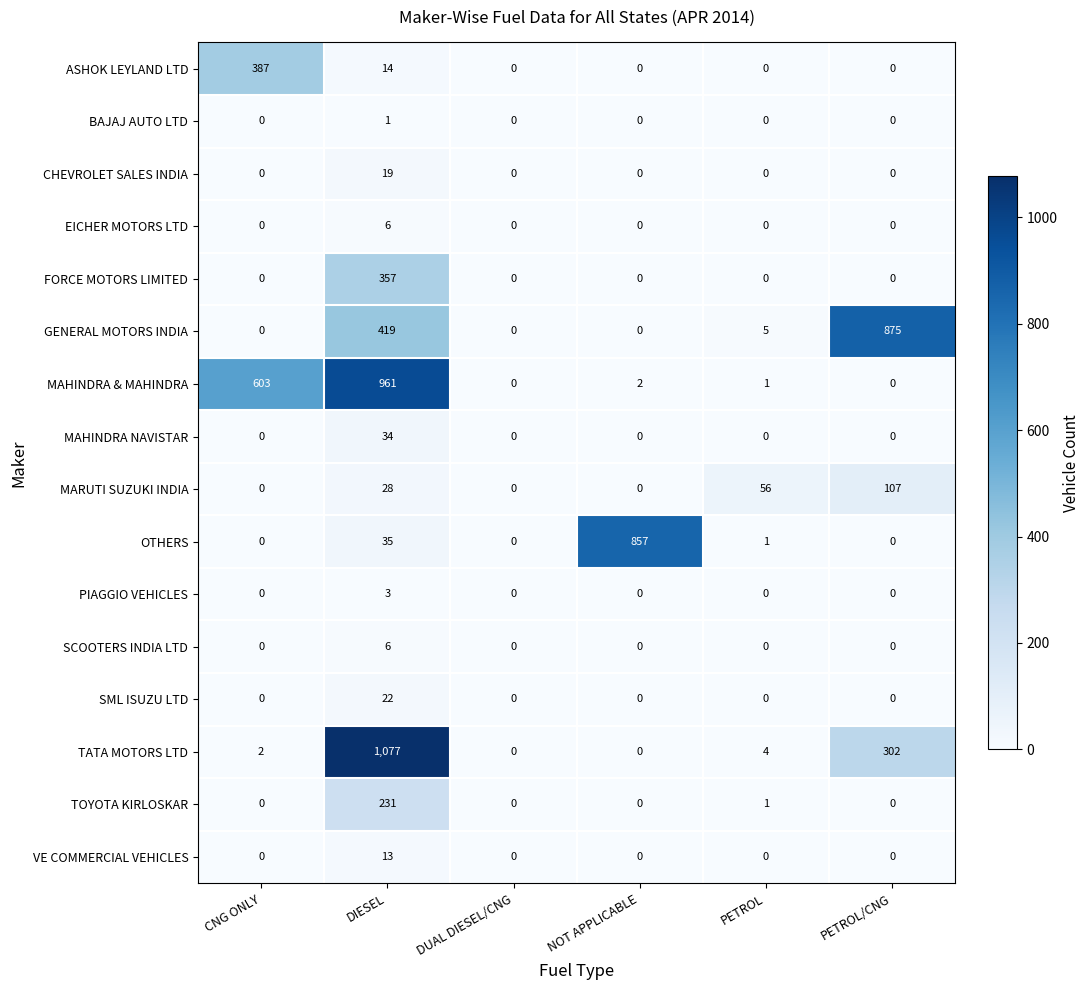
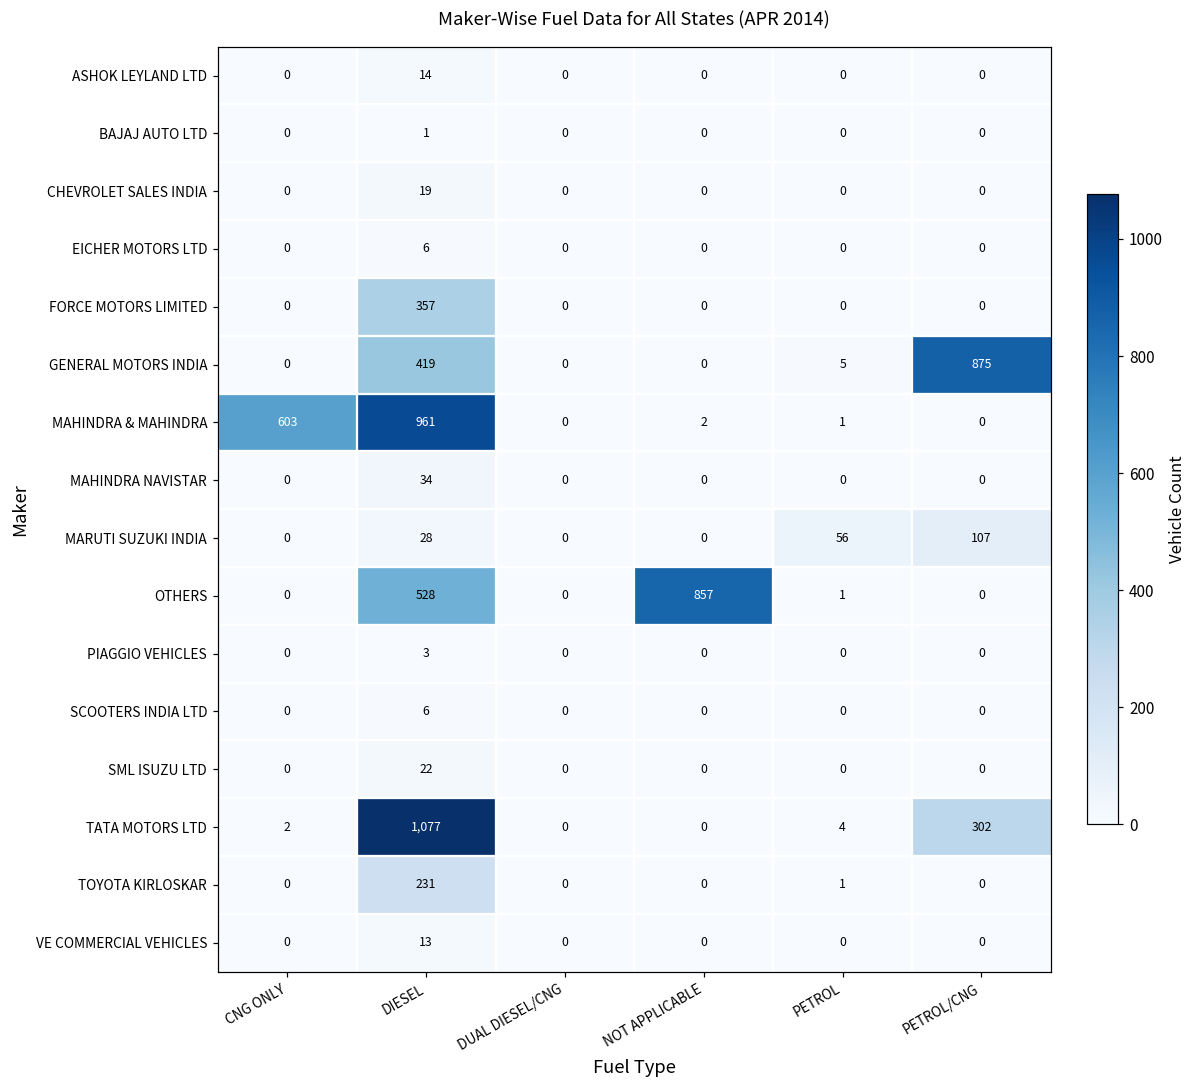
ASHOK LEYLAND LTD, CNG ONLY: 387 -> 0
OTHERS, DIESEL: 35 -> 528
